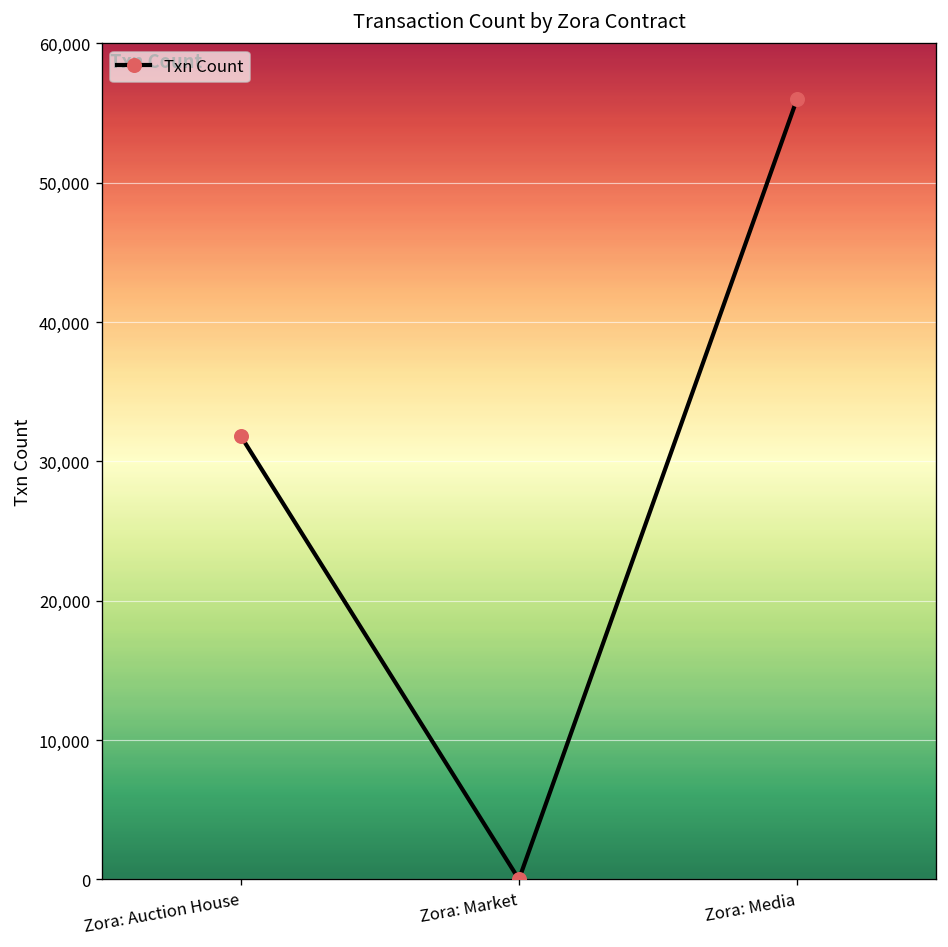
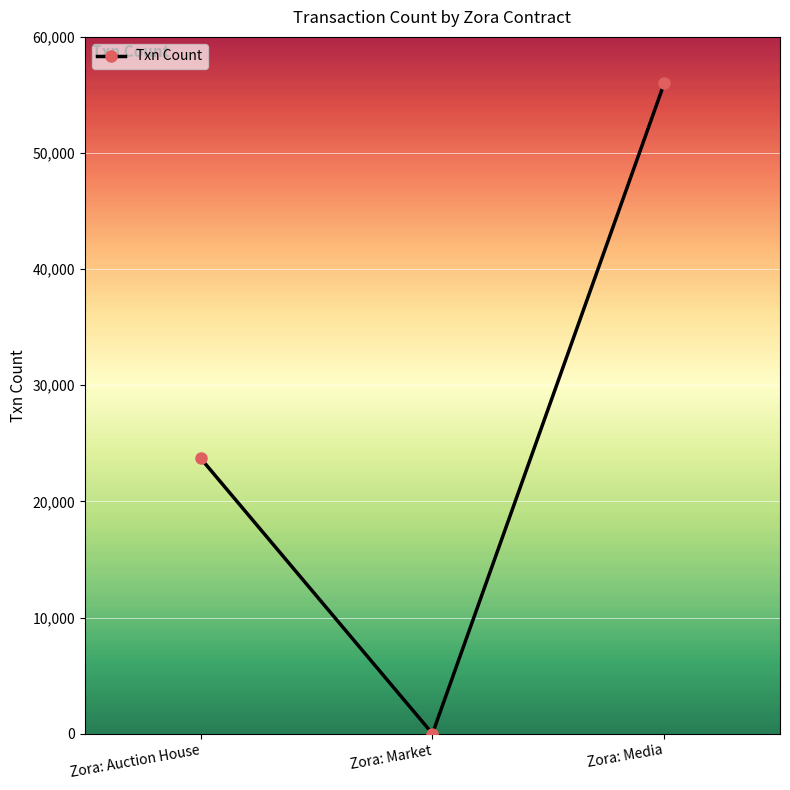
Zora: Auction House: 31,800 -> 23,700
